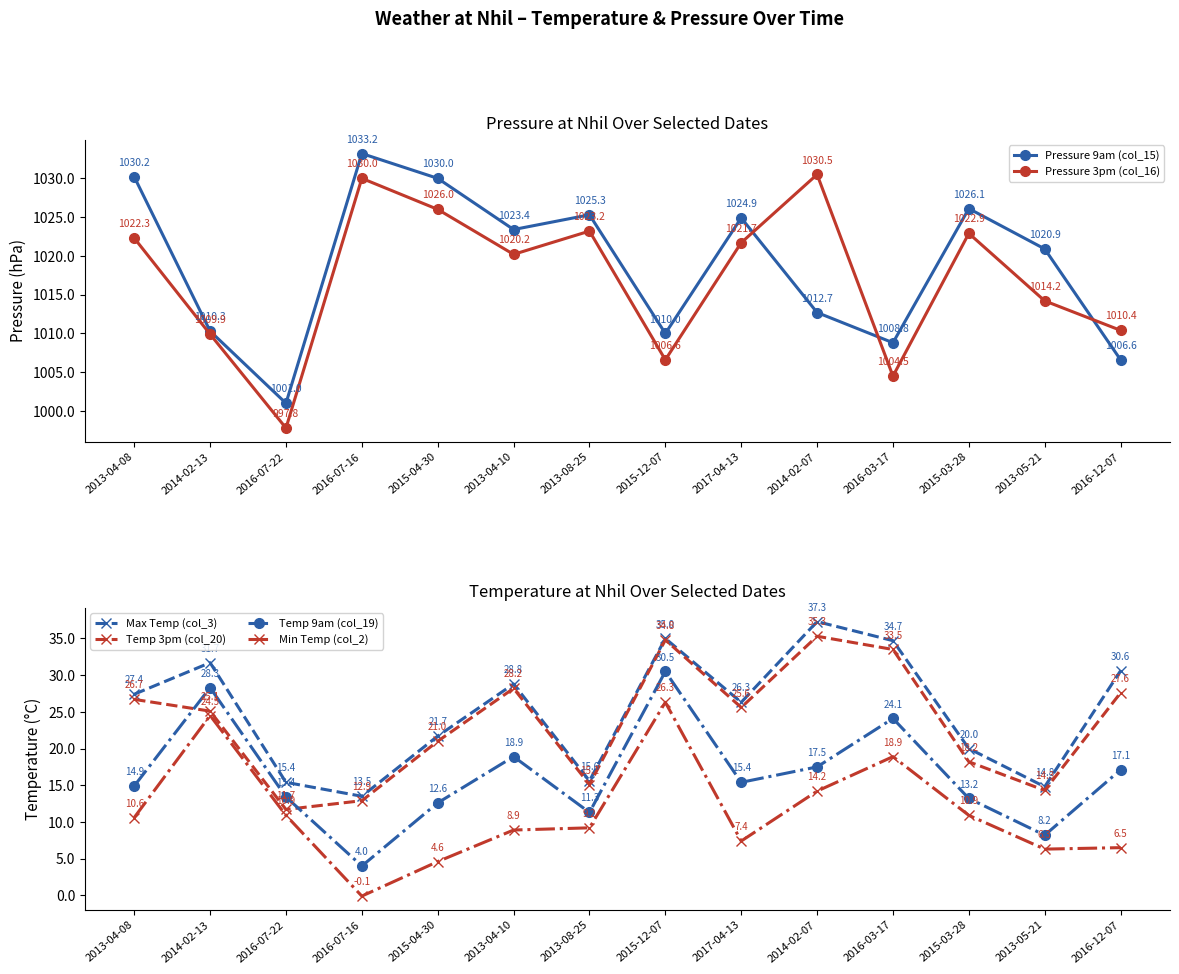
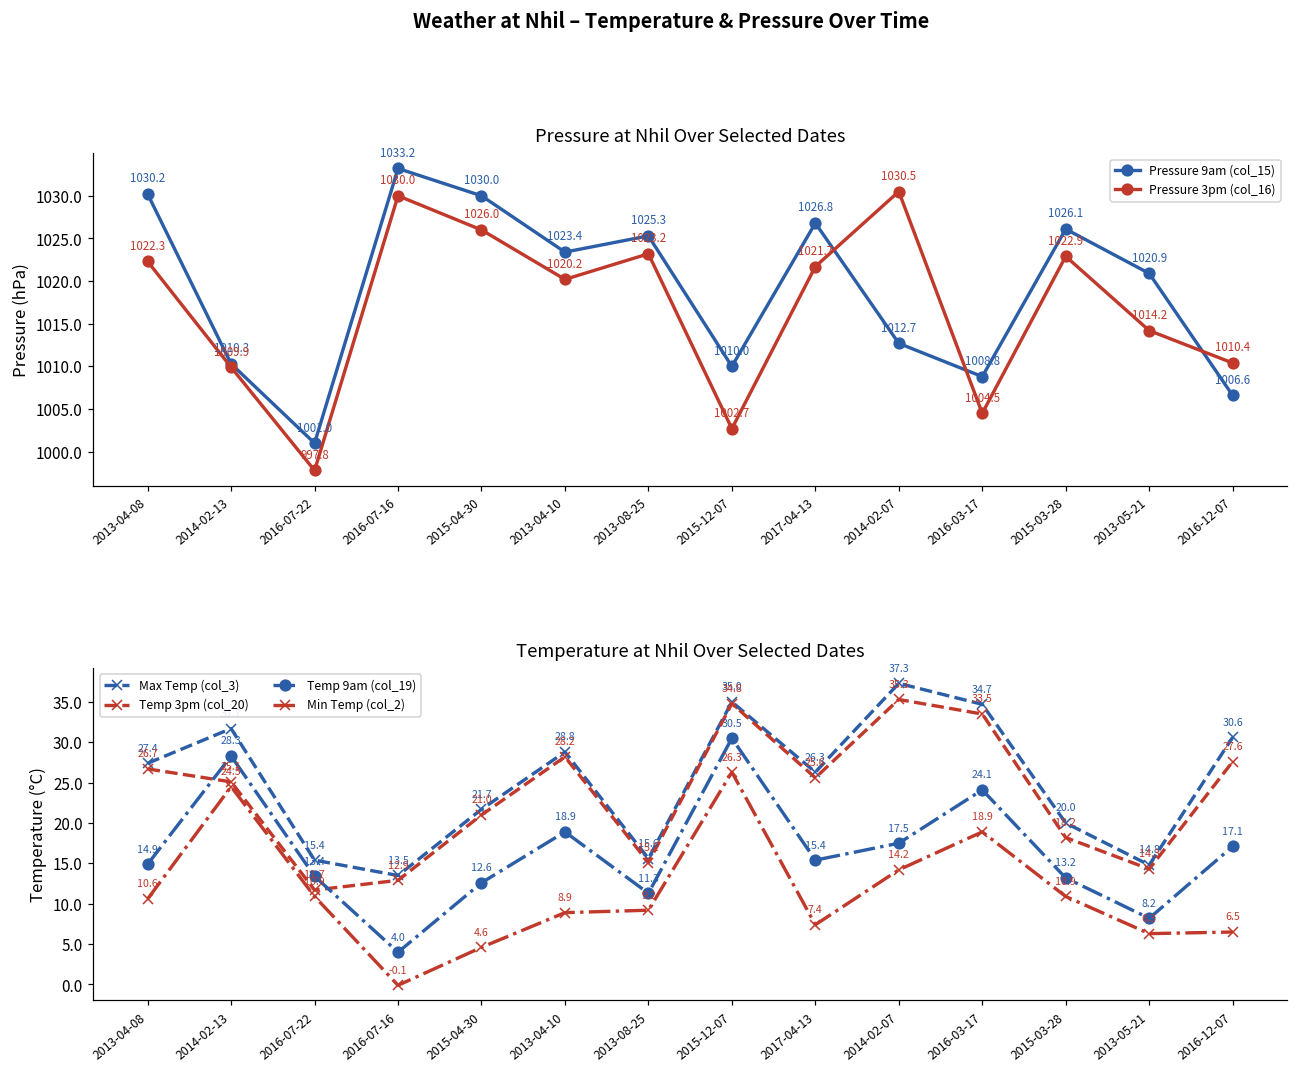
Pressure at Nhil Over Selected Dates, Pressure 3pm (col_16), 2015-12-07: 1006.6 -> 1002.7
Pressure at Nhil Over Selected Dates, Pressure 9am (col_15), 2017-04-13: 1024.9 -> 1026.8
